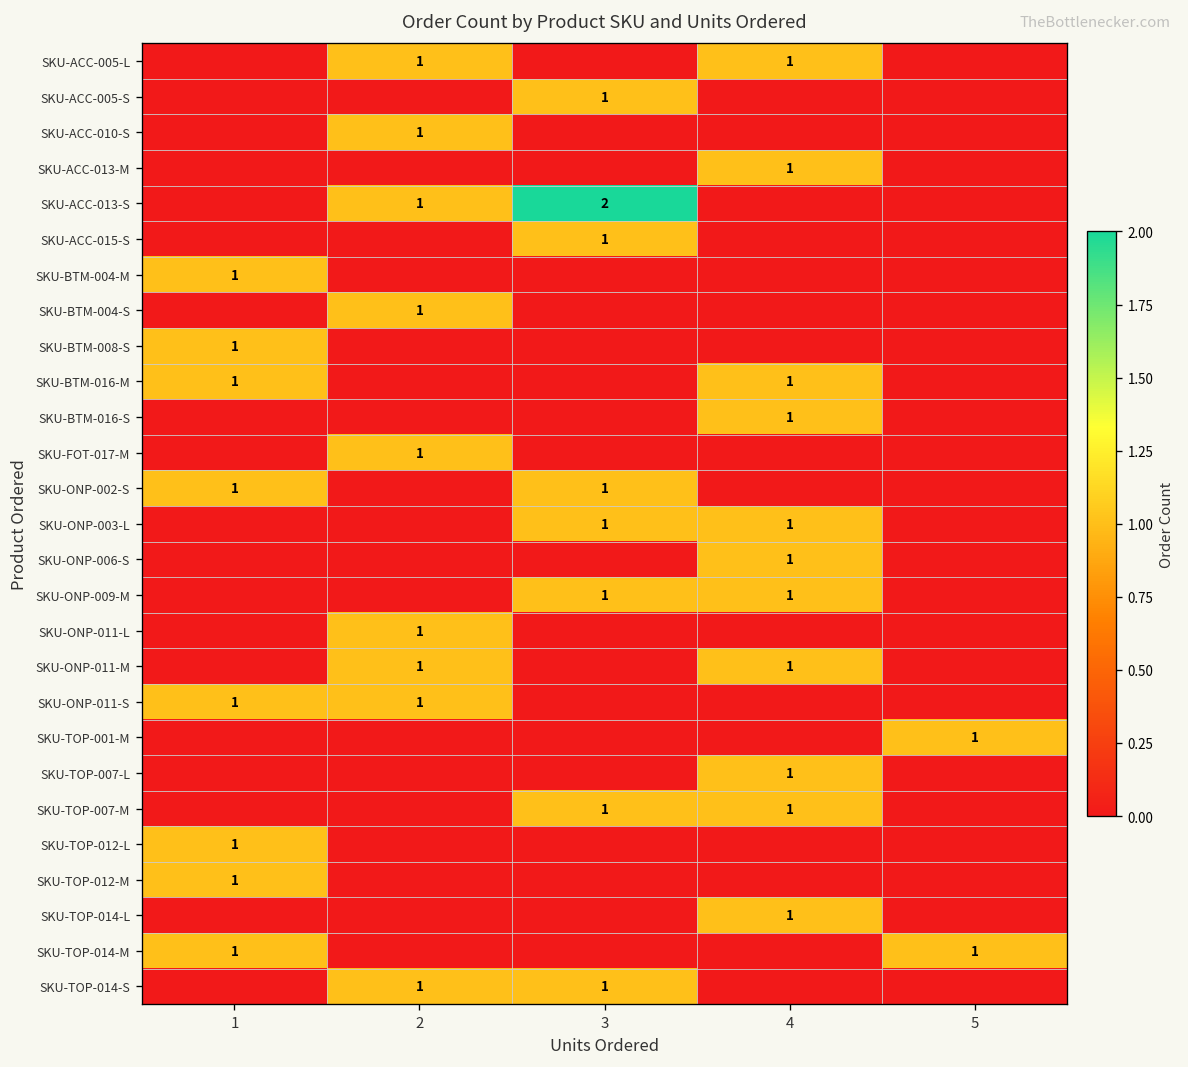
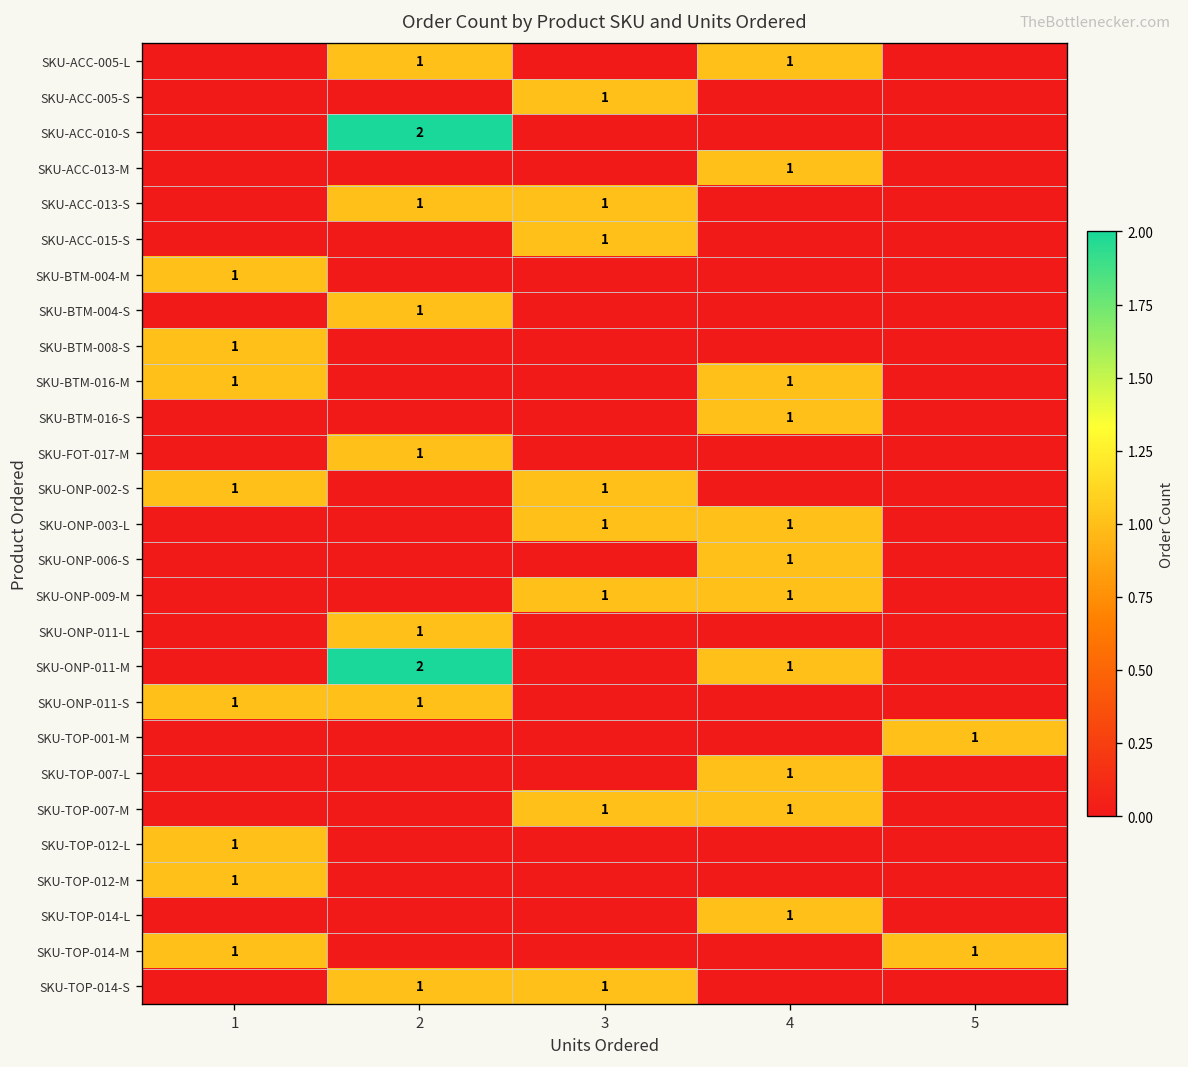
SKU-ACC-010-S, 2: 1 -> 2
SKU-ACC-013-S, 3: 2 -> 1
SKU-ONP-011-M, 2: 1 -> 2
